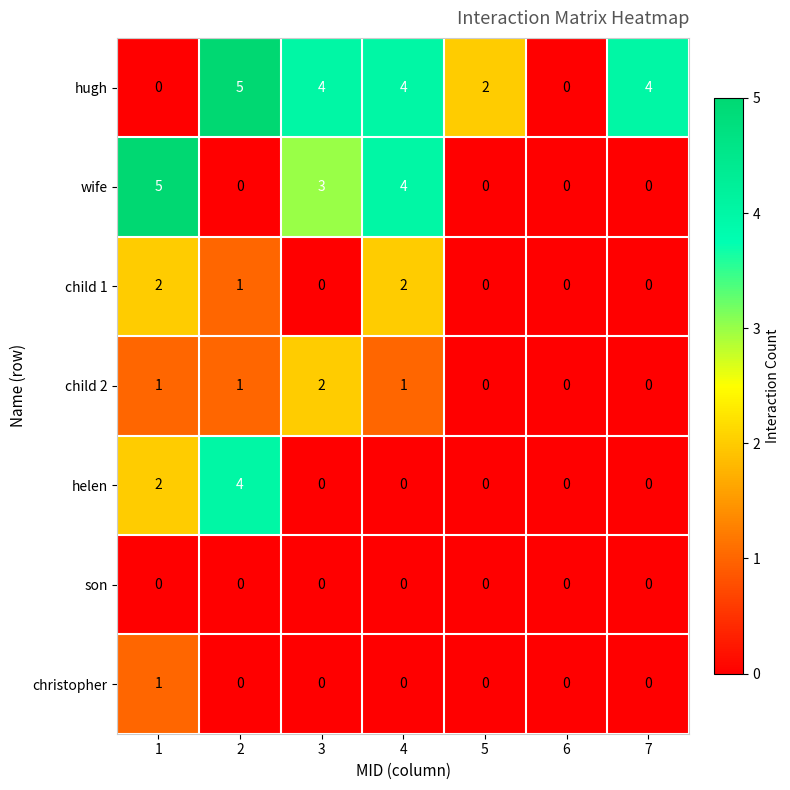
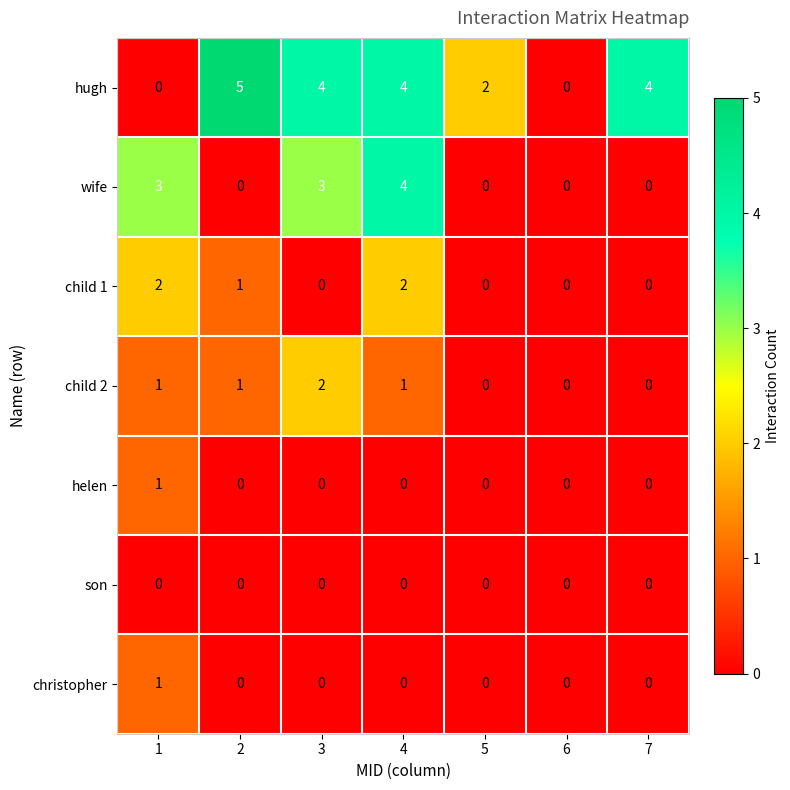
wife, 1: 5 -> 3
helen, 1: 2 -> 1
helen, 2: 4 -> 0
